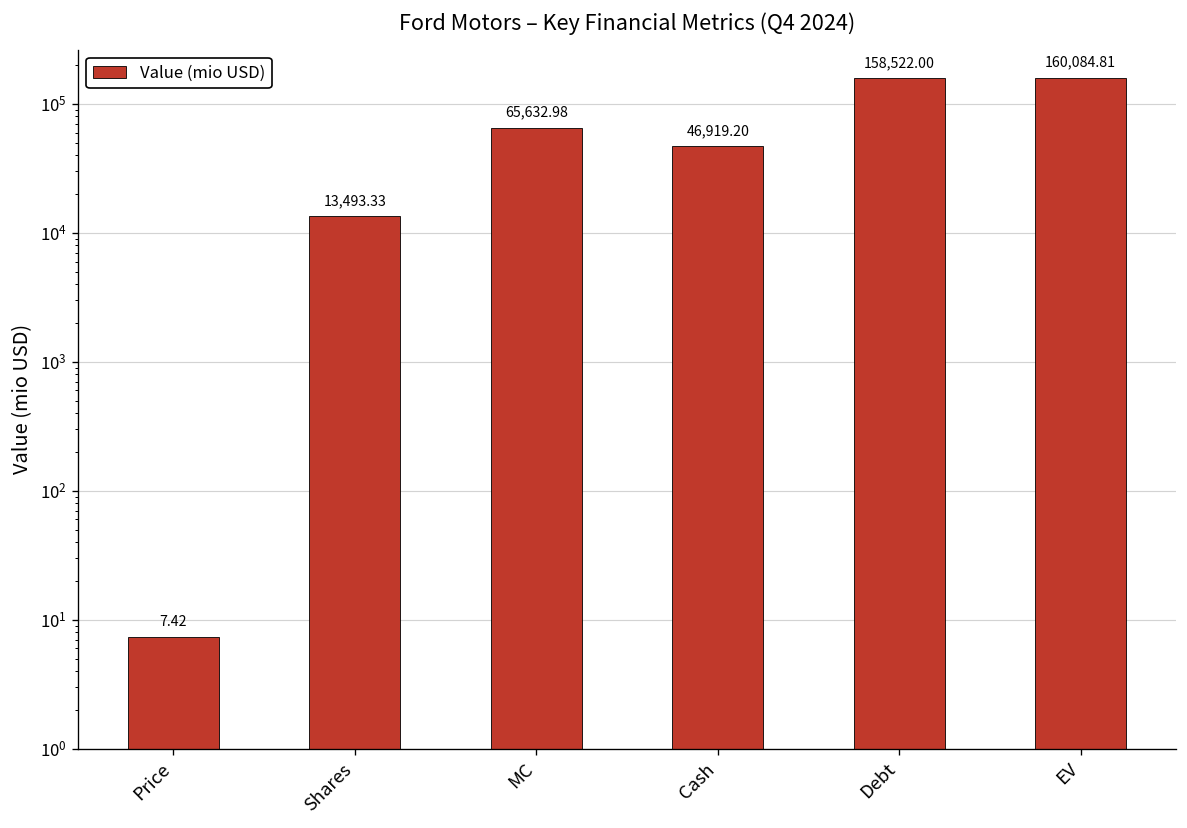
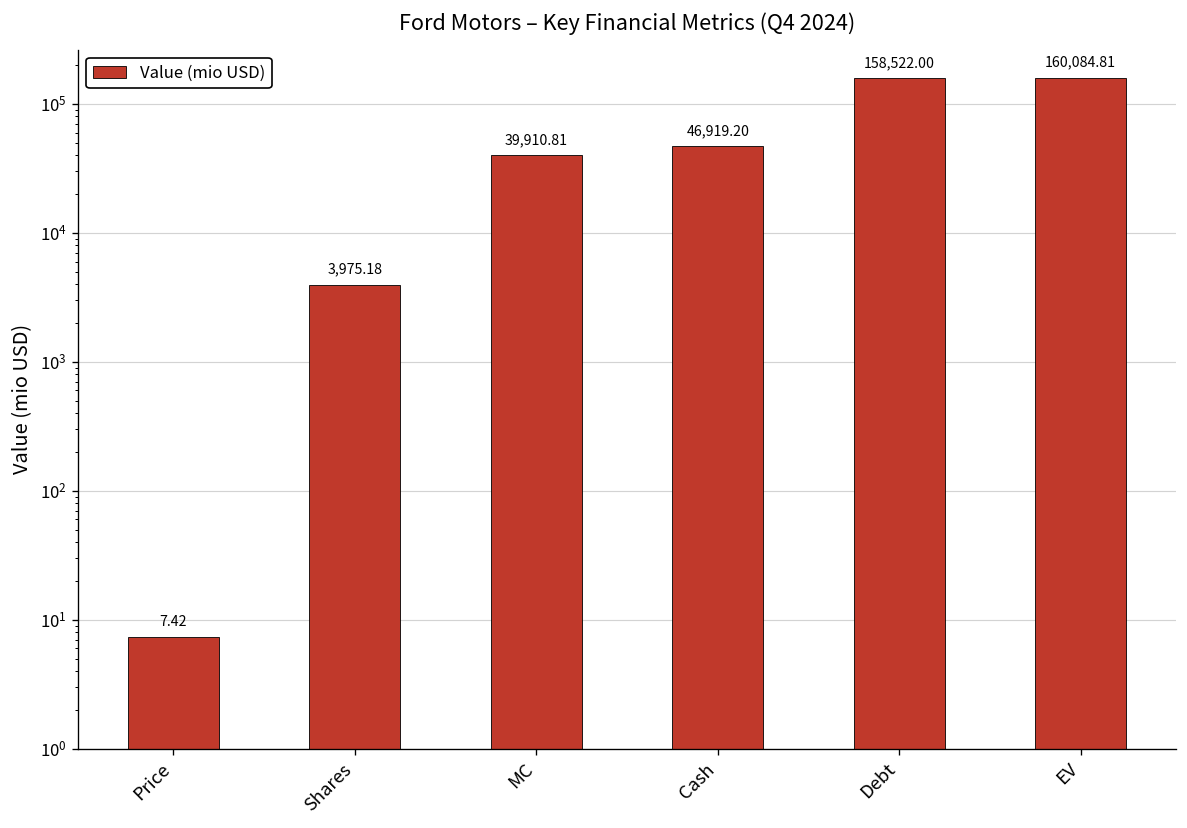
Shares: 13,493.33 -> 3,975.18
MC: 65,632.98 -> 39,910.81
